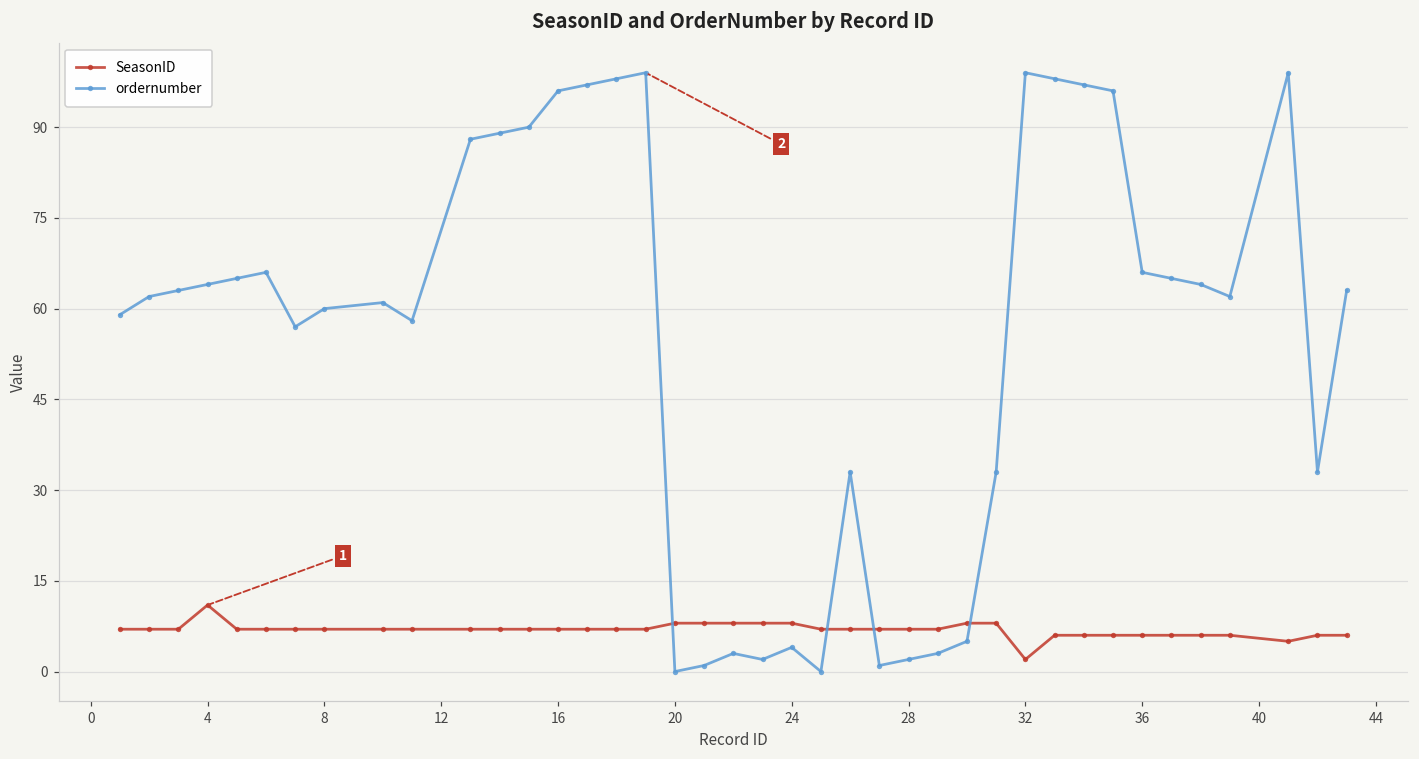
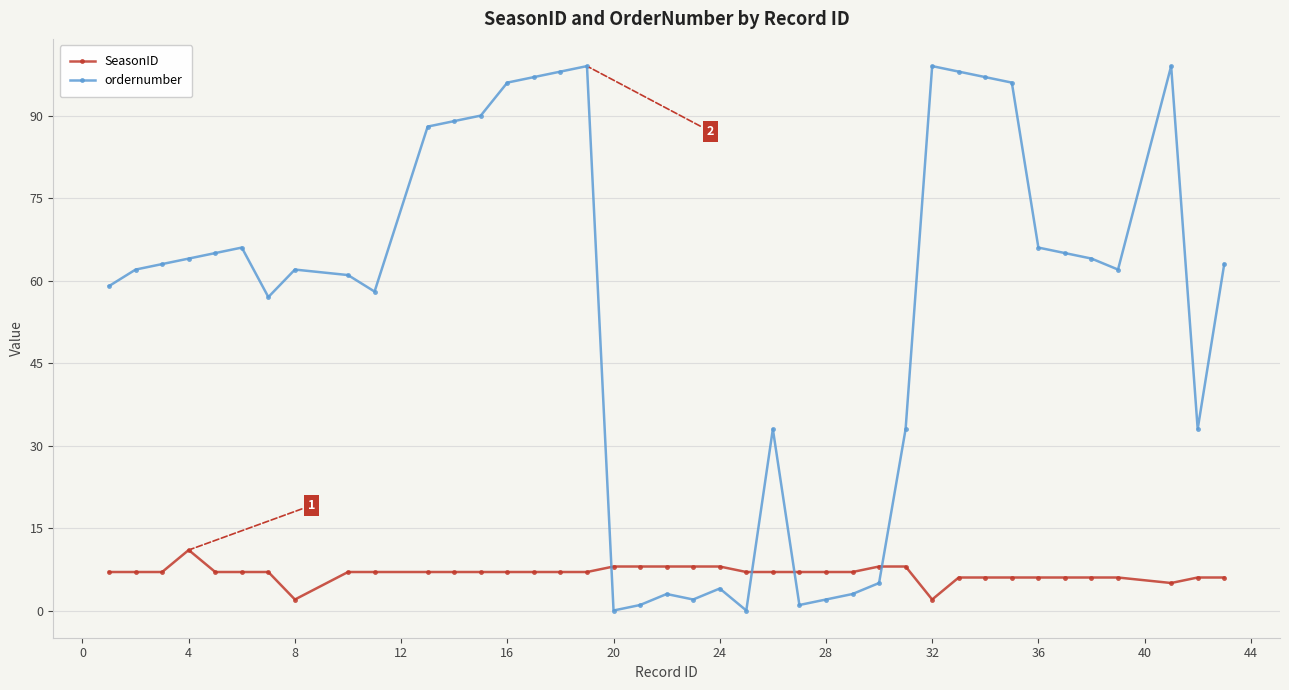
SeasonID, 8: 7 -> 2
ordernumber, 8: 60 -> 62
